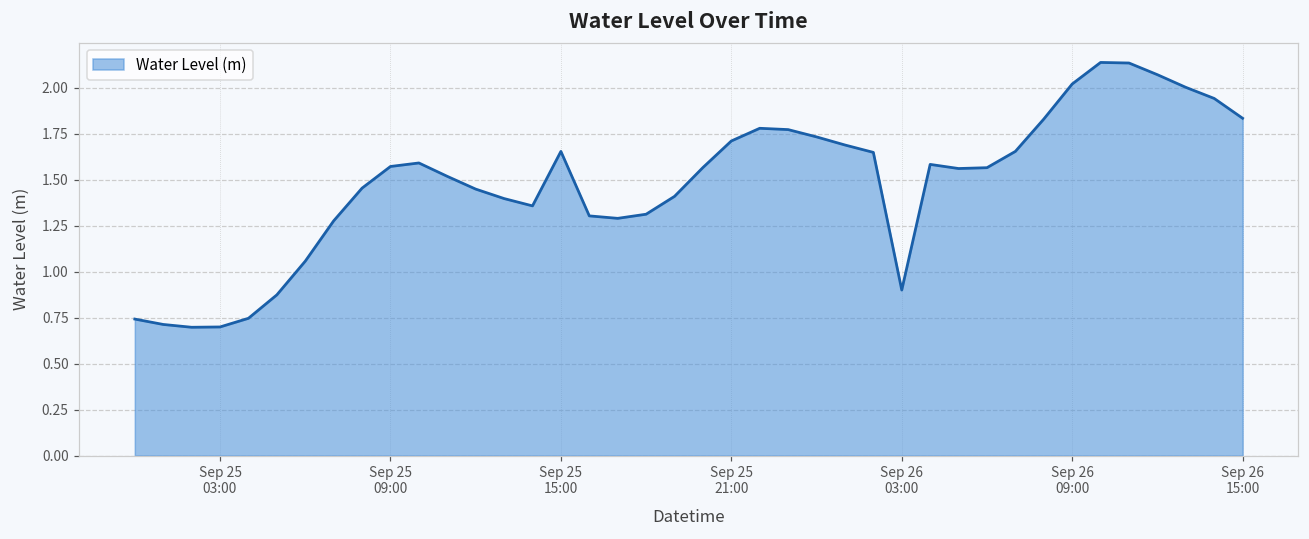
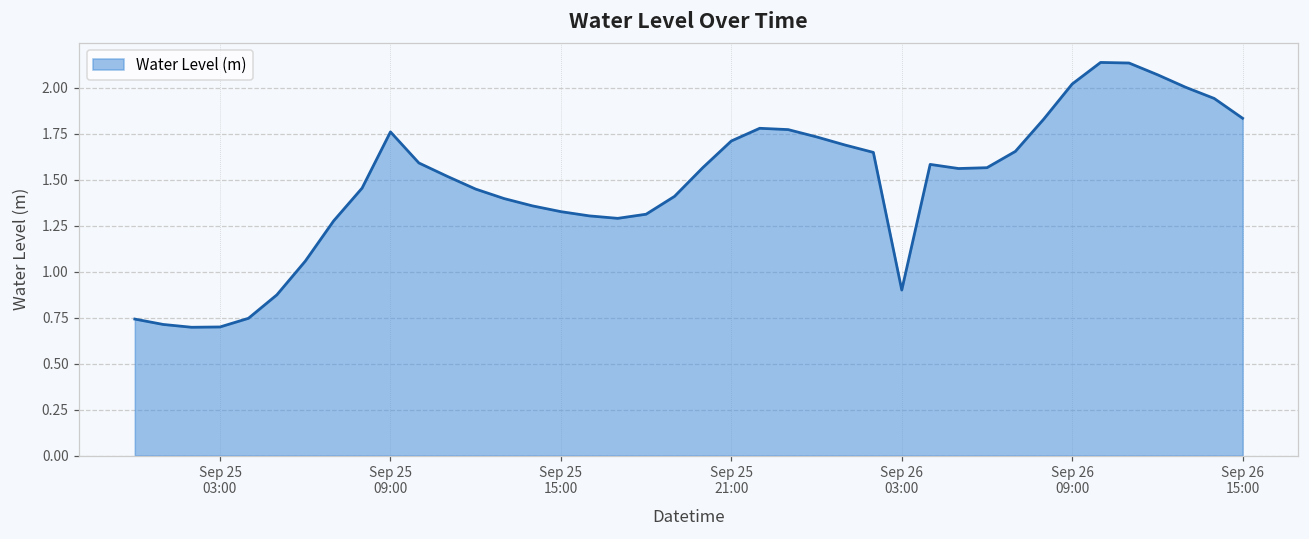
Sep 25 09:00: 1.57 -> 1.76
Sep 25 15:00: 1.65 -> 1.33
